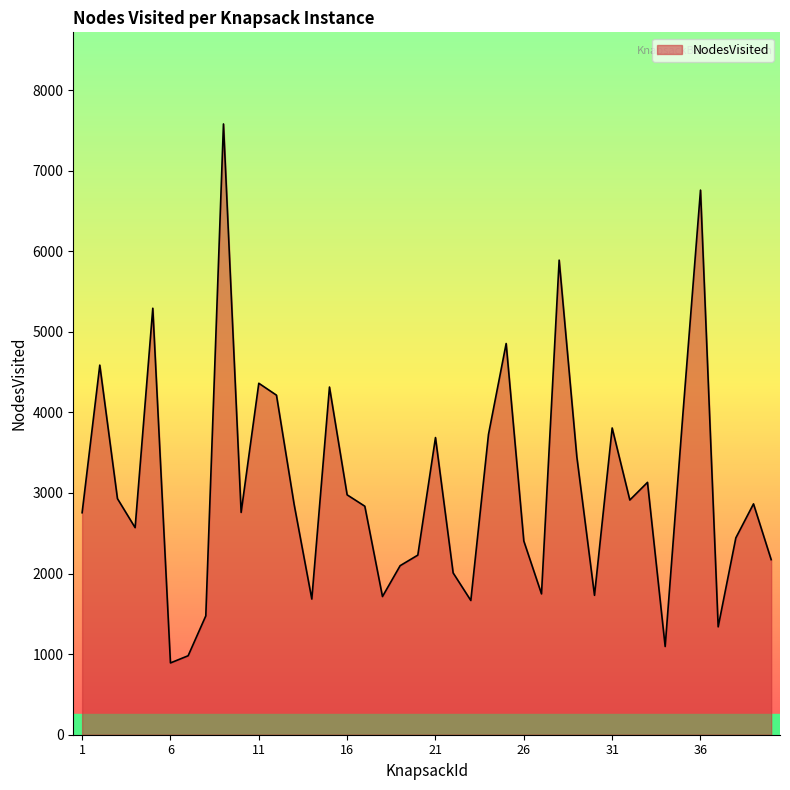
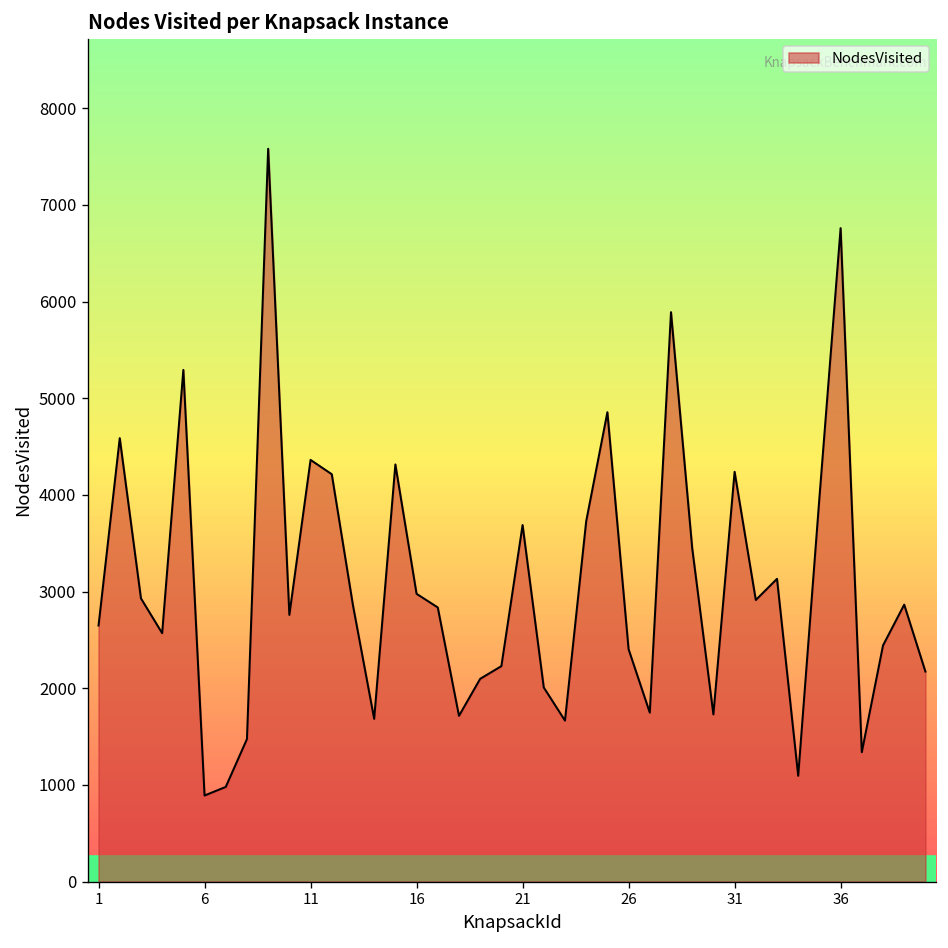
1: 2800 -> 2600
31: 3800 -> 4200
